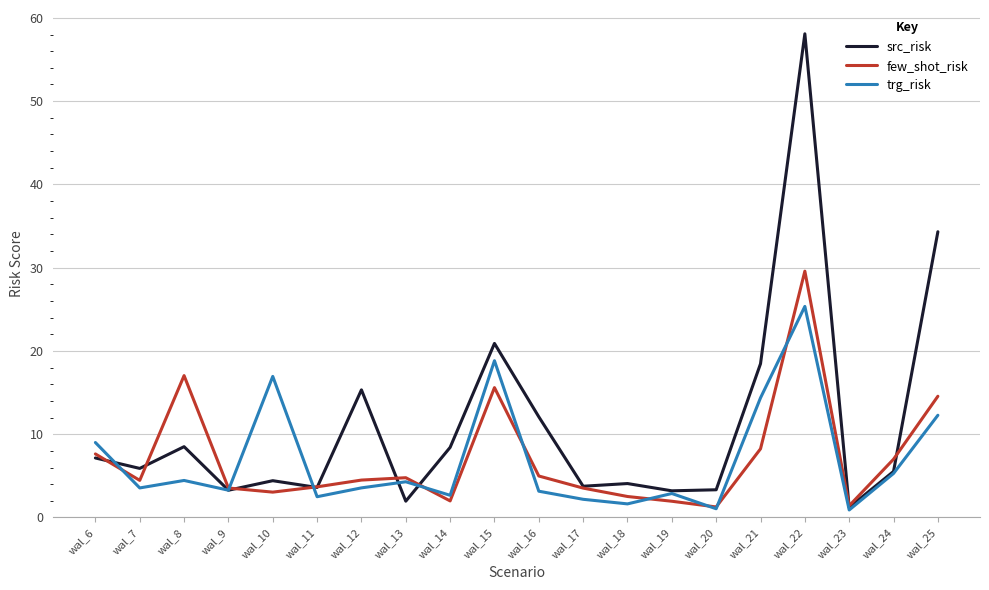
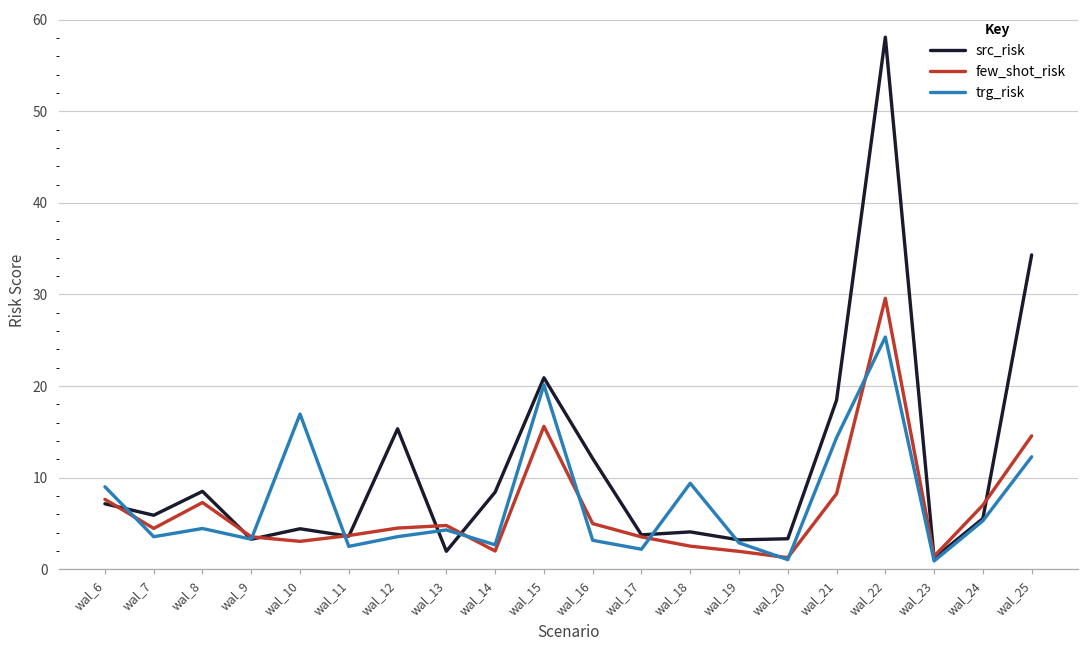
few_shot_risk, wal_8: 17 -> 7
trg_risk, wal_15: 19 -> 20
trg_risk, wal_18: 2 -> 9
